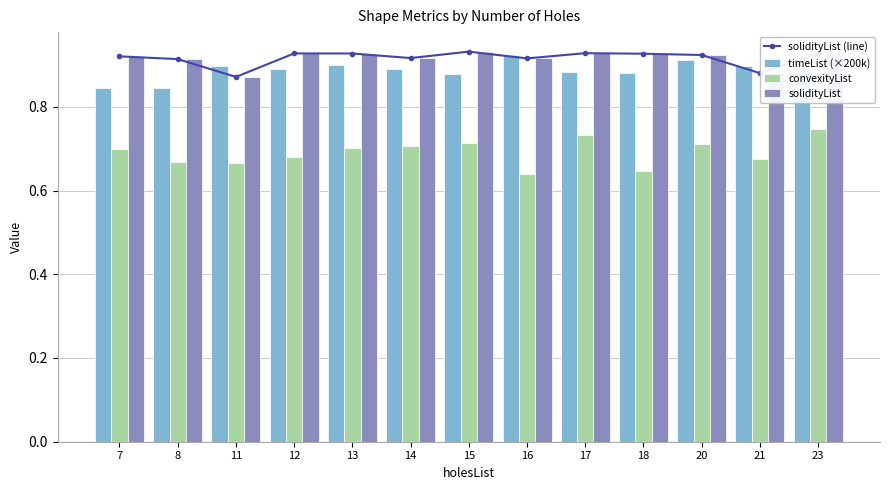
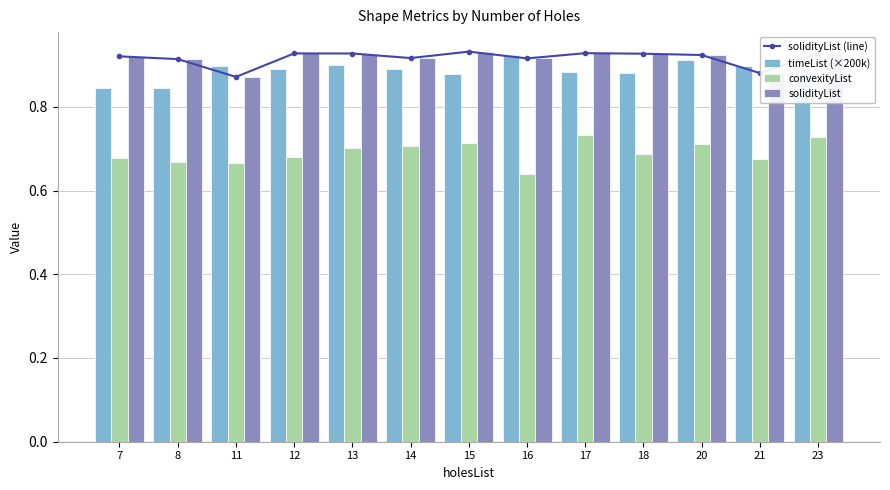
convexityList, 7: 0.70 -> 0.68
convexityList, 18: 0.65 -> 0.69
convexityList, 23: 0.75 -> 0.73
